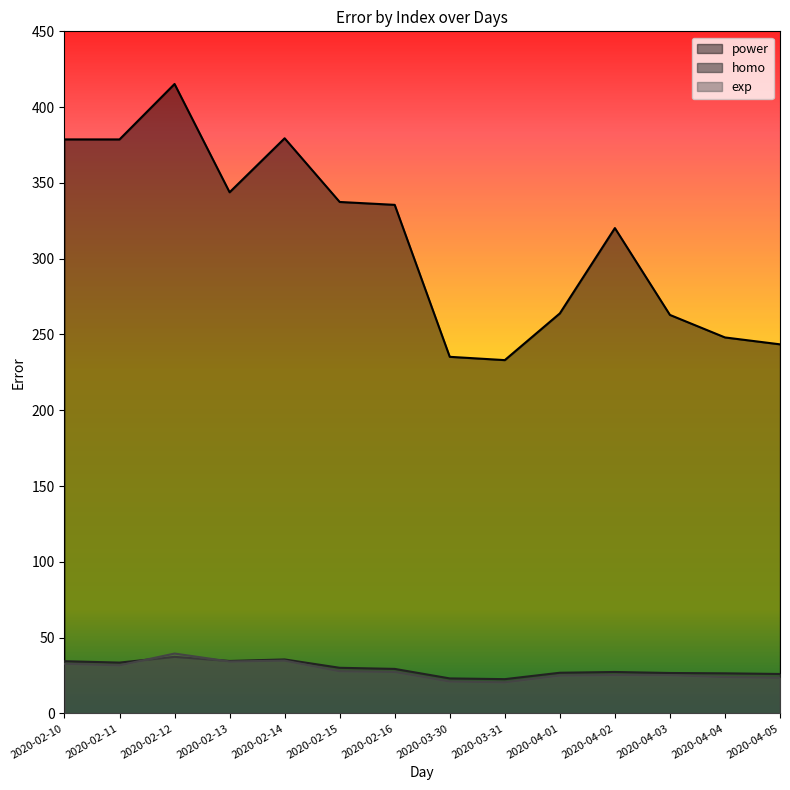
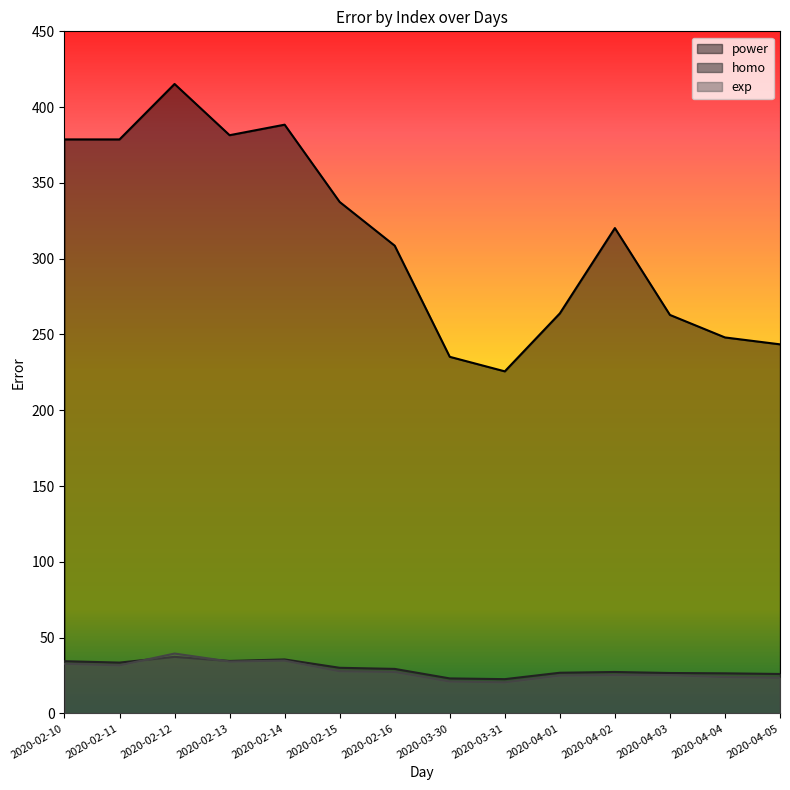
power, 2020-02-13: 344 -> 381
power, 2020-02-14: 379 -> 388
power, 2020-02-16: 336 -> 309
power, 2020-03-31: 233 -> 226
